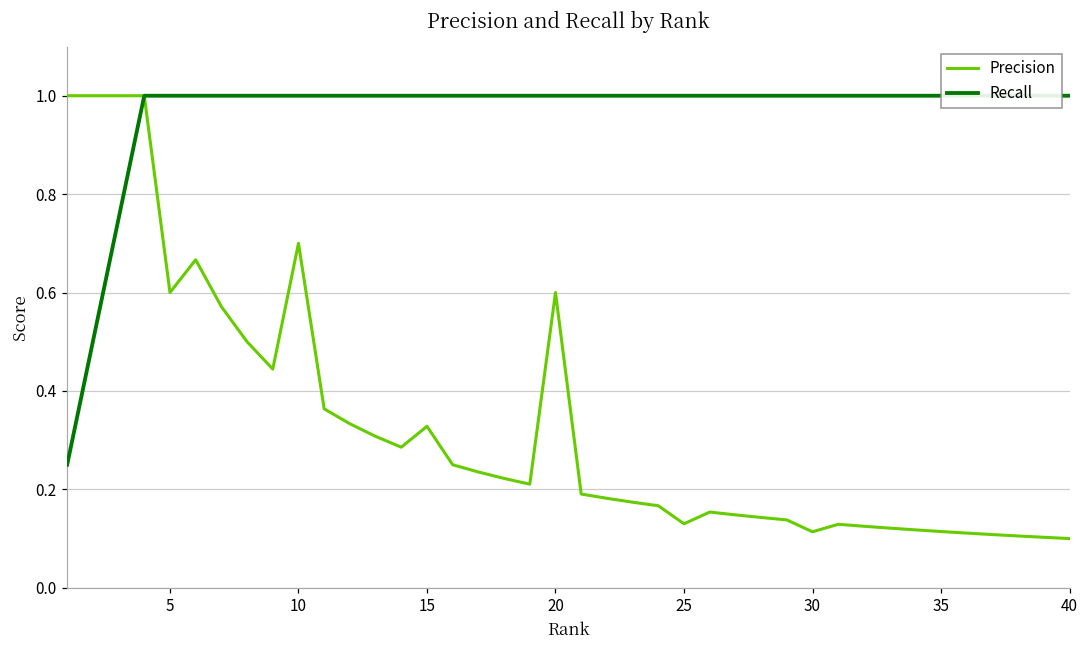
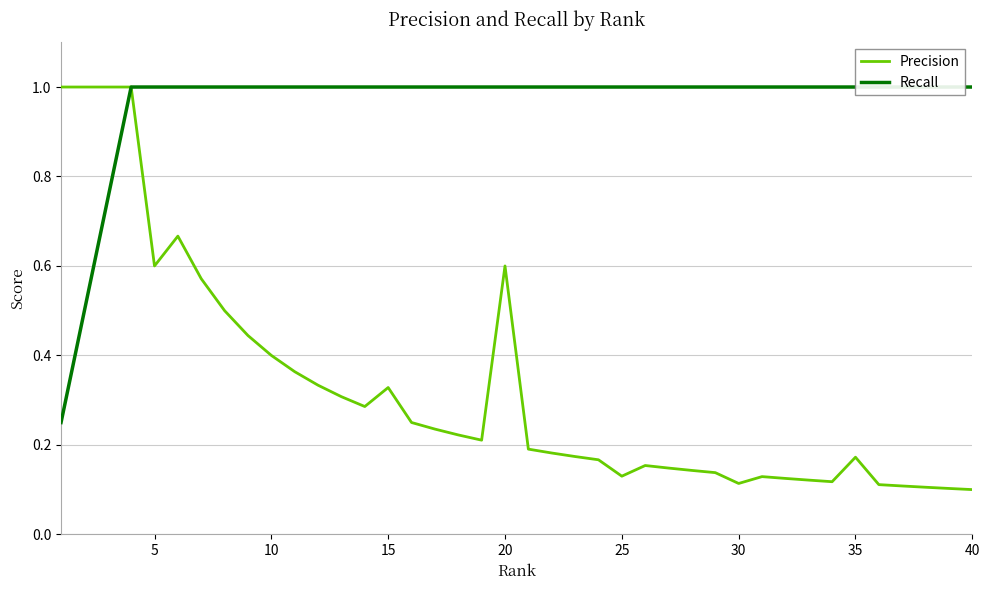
Precision, 10: 0.7 -> 0.4
Precision, 35: 0.11 -> 0.17
